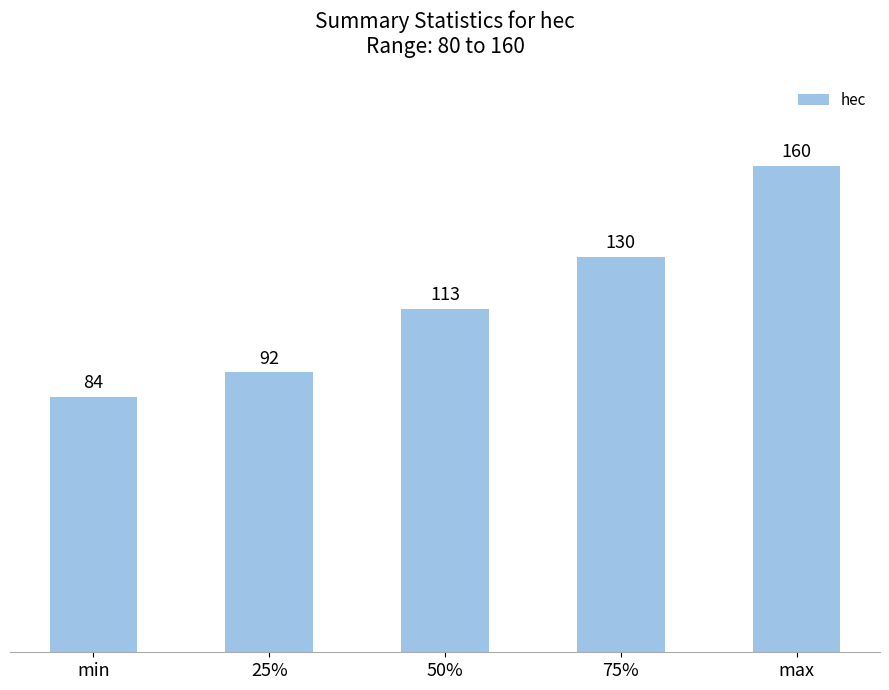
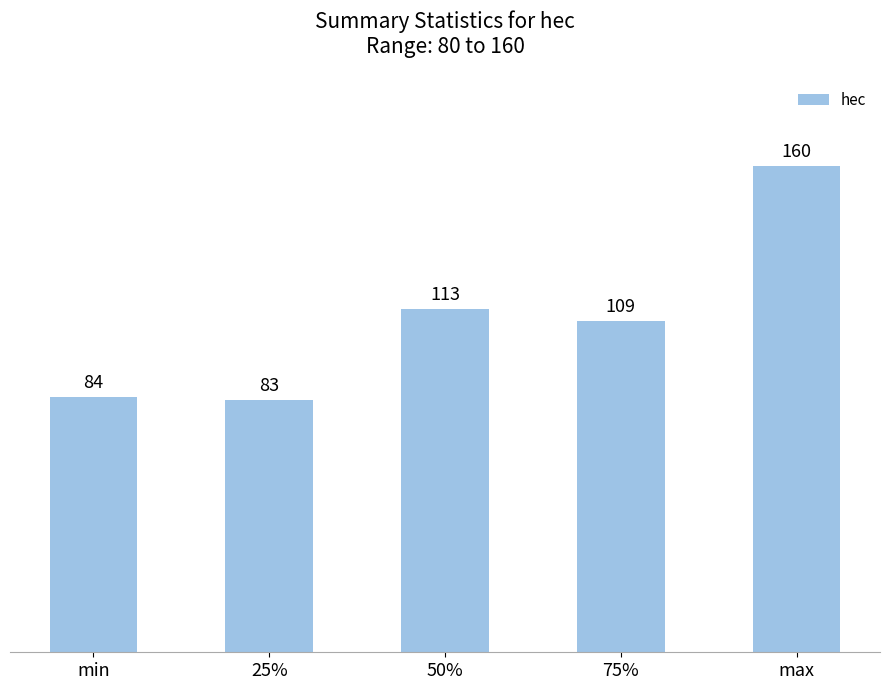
25%: 92 -> 83
75%: 130 -> 109
